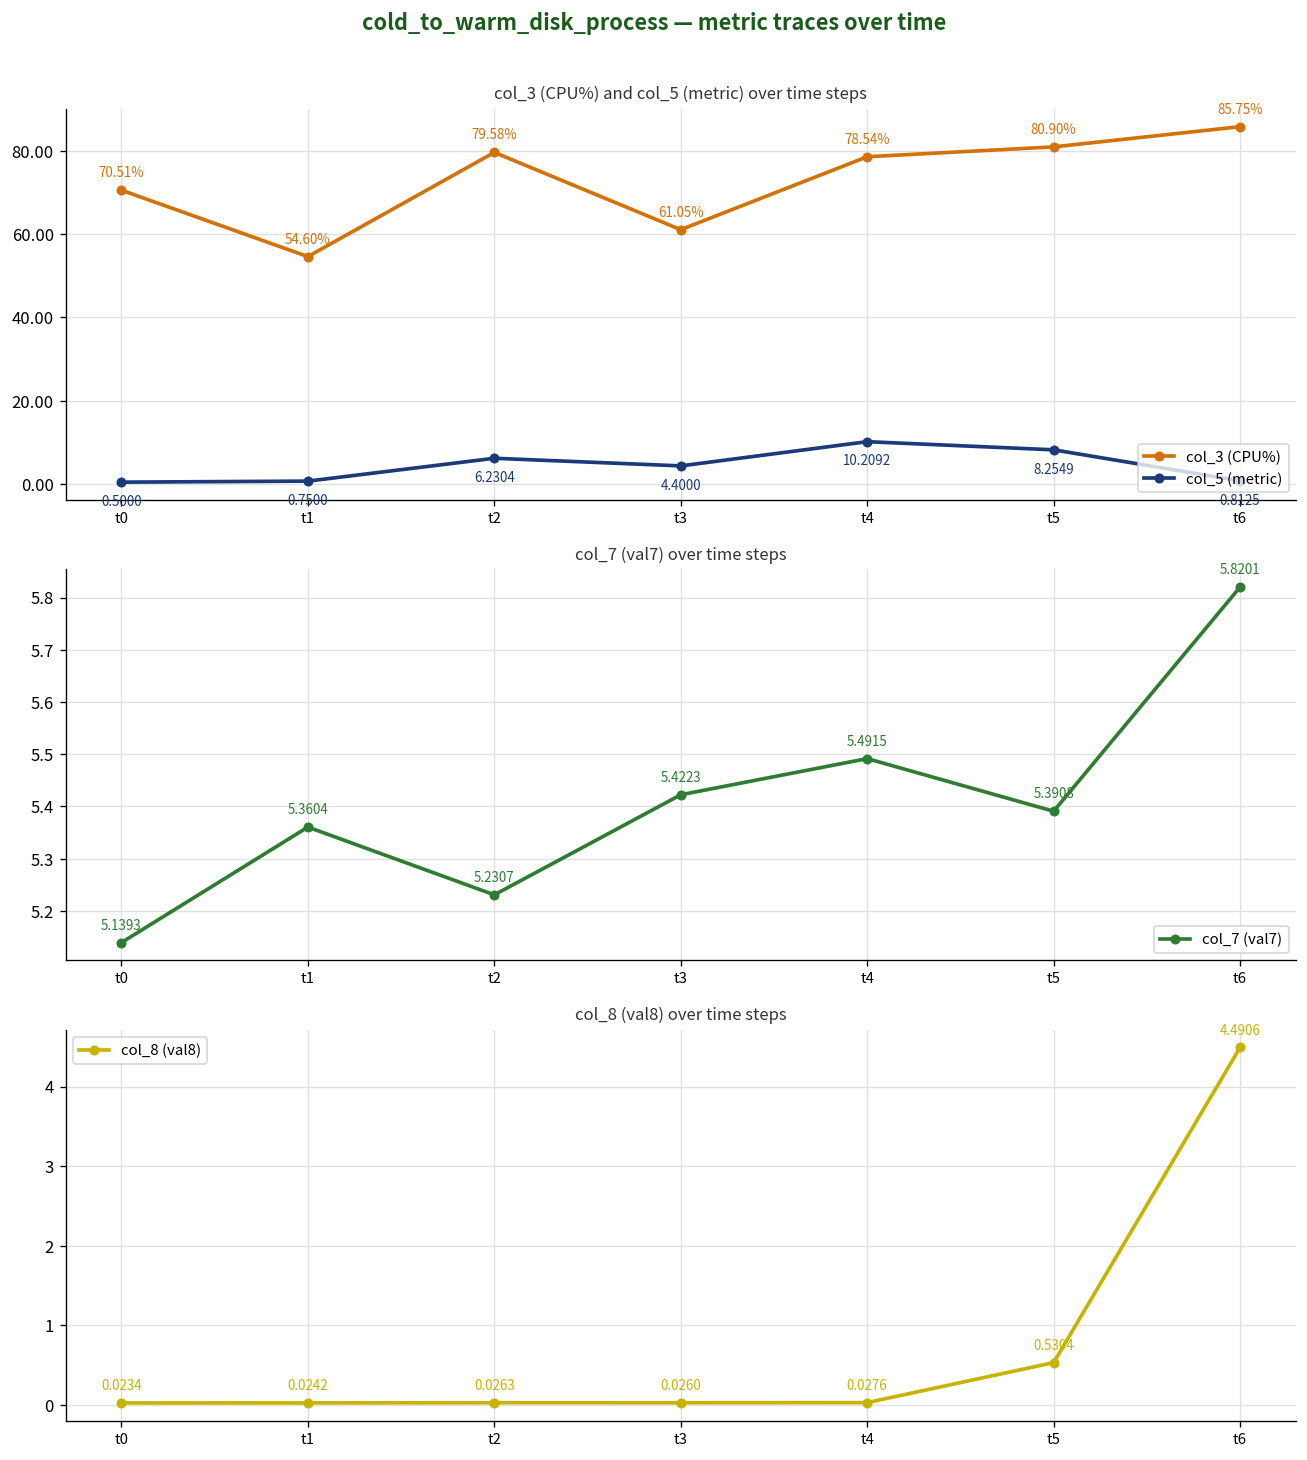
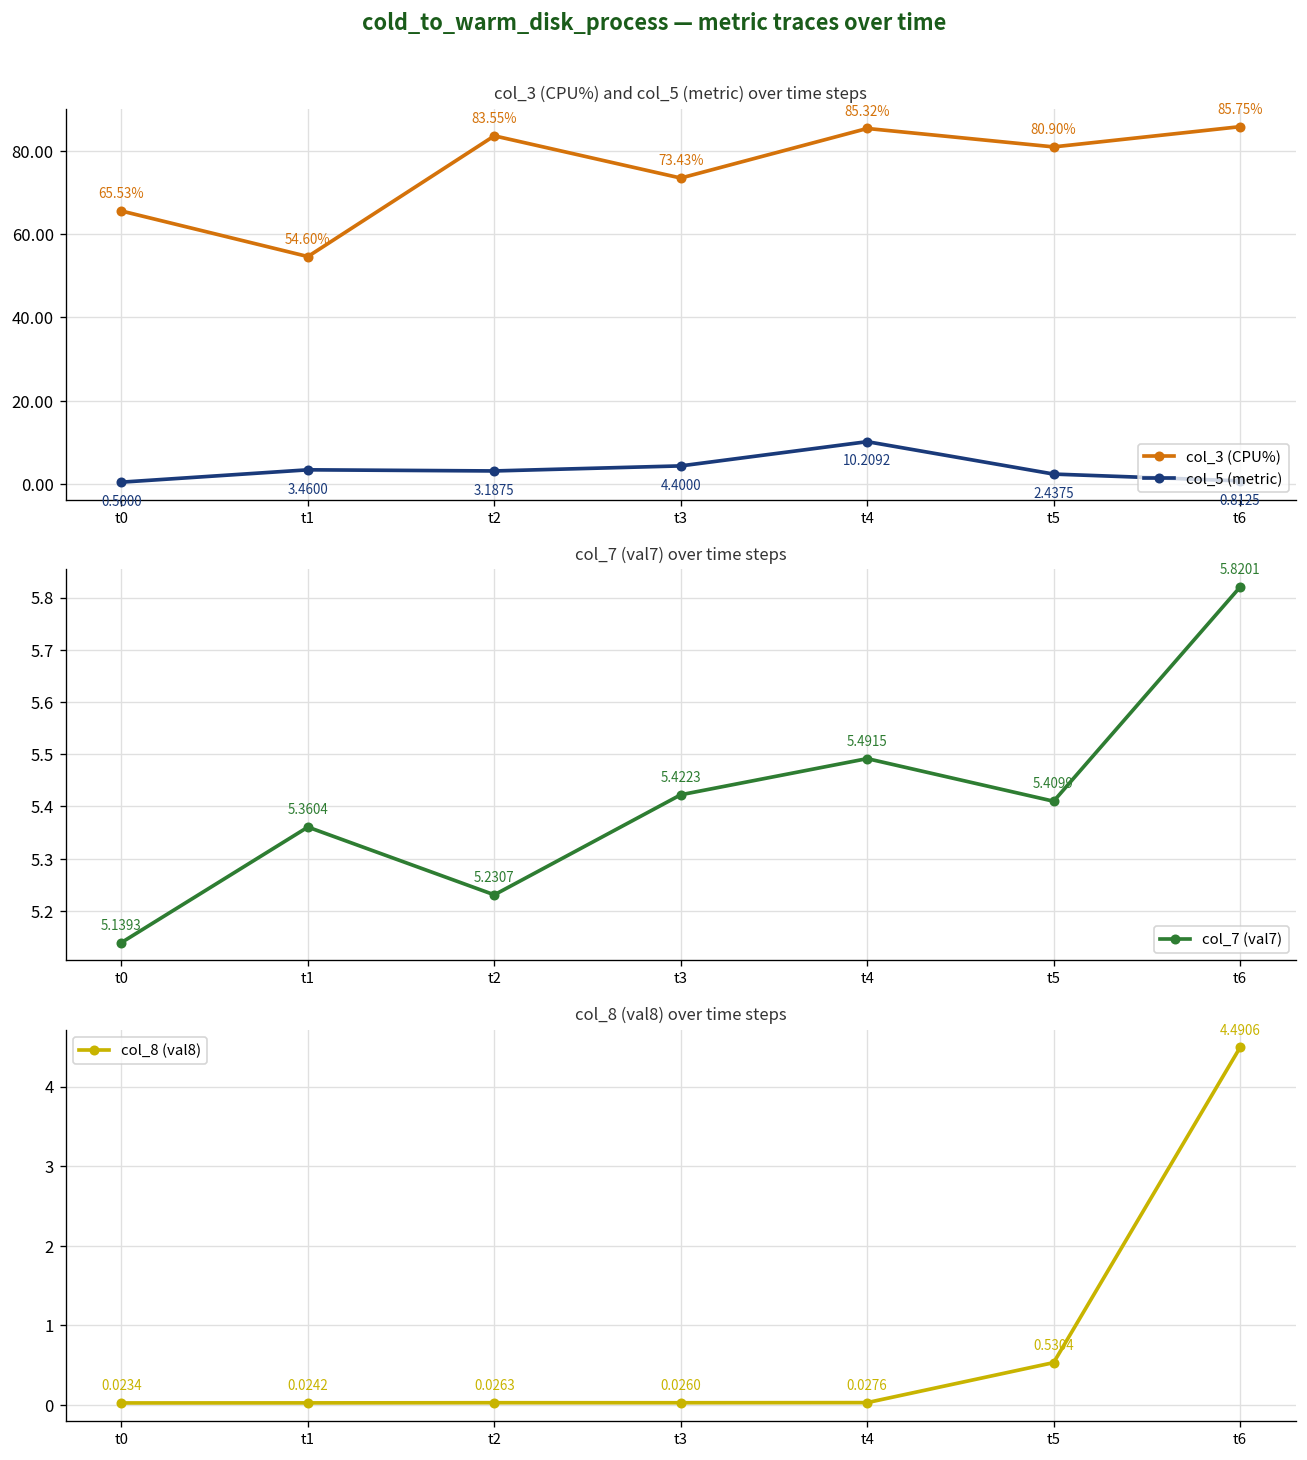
col_3 (CPU%) and col_5 (metric) over time steps, col_3 (CPU%), t0: 70.51% -> 65.53%
col_3 (CPU%) and col_5 (metric) over time steps, col_5 (metric), t1: 0.7500 -> 3.4600
col_3 (CPU%) and col_5 (metric) over time steps, col_3 (CPU%), t2: 79.58% -> 83.55%
col_3 (CPU%) and col_5 (metric) over time steps, col_5 (metric), t2: 6.2304 -> 3.1875
col_3 (CPU%) and col_5 (metric) over time steps, col_3 (CPU%), t3: 61.05% -> 73.43%
col_3 (CPU%) and col_5 (metric) over time steps, col_3 (CPU%), t4: 78.54% -> 85.32%
col_3 (CPU%) and col_5 (metric) over time steps, col_5 (metric), t5: 8.2549 -> 2.4375
col_7 (val7) over time steps, t5: 5.3908 -> 5.4099
